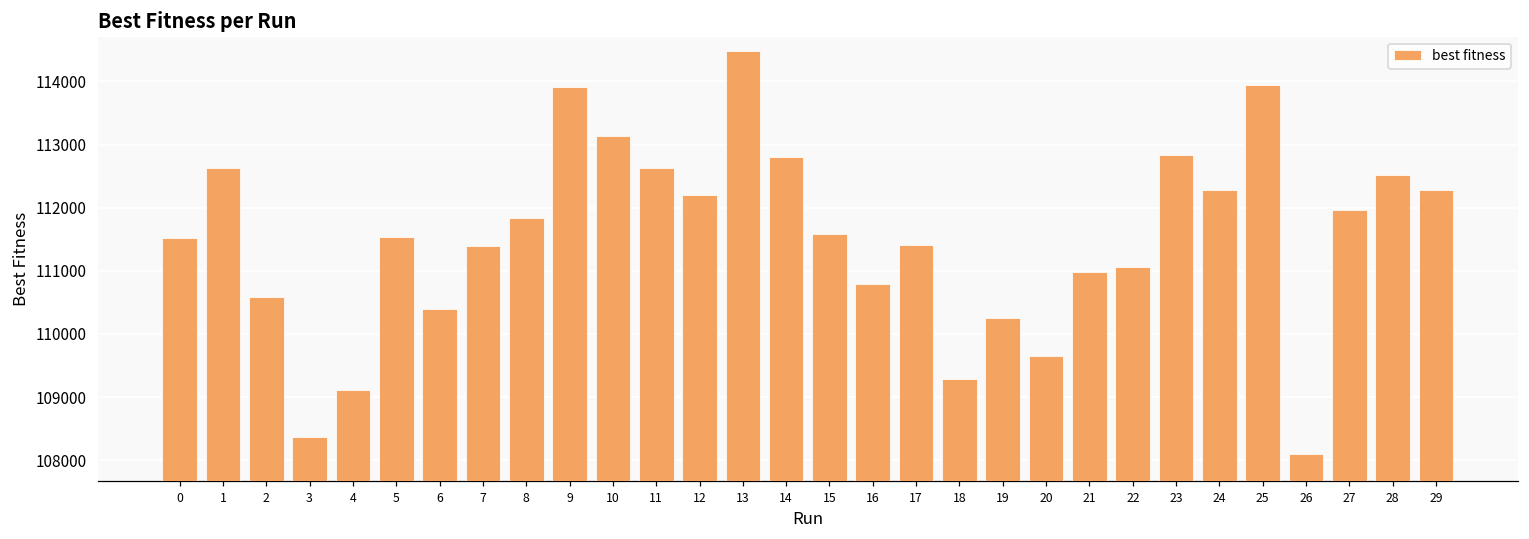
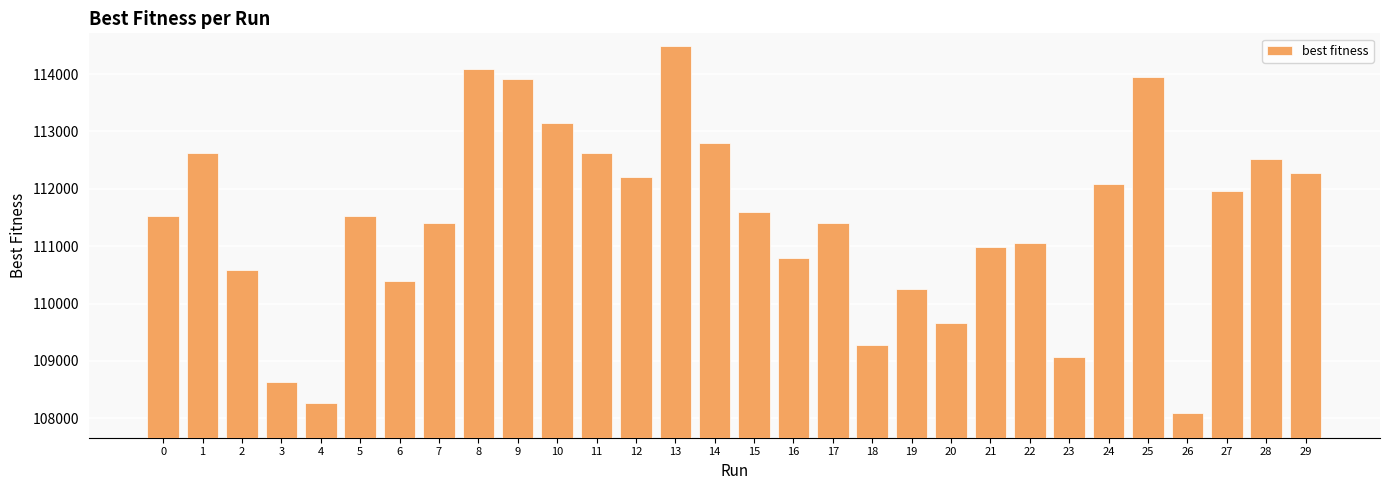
3: 108400 -> 108600
4: 109100 -> 108300
8: 111800 -> 114100
23: 112800 -> 109100
24: 112300 -> 112100
